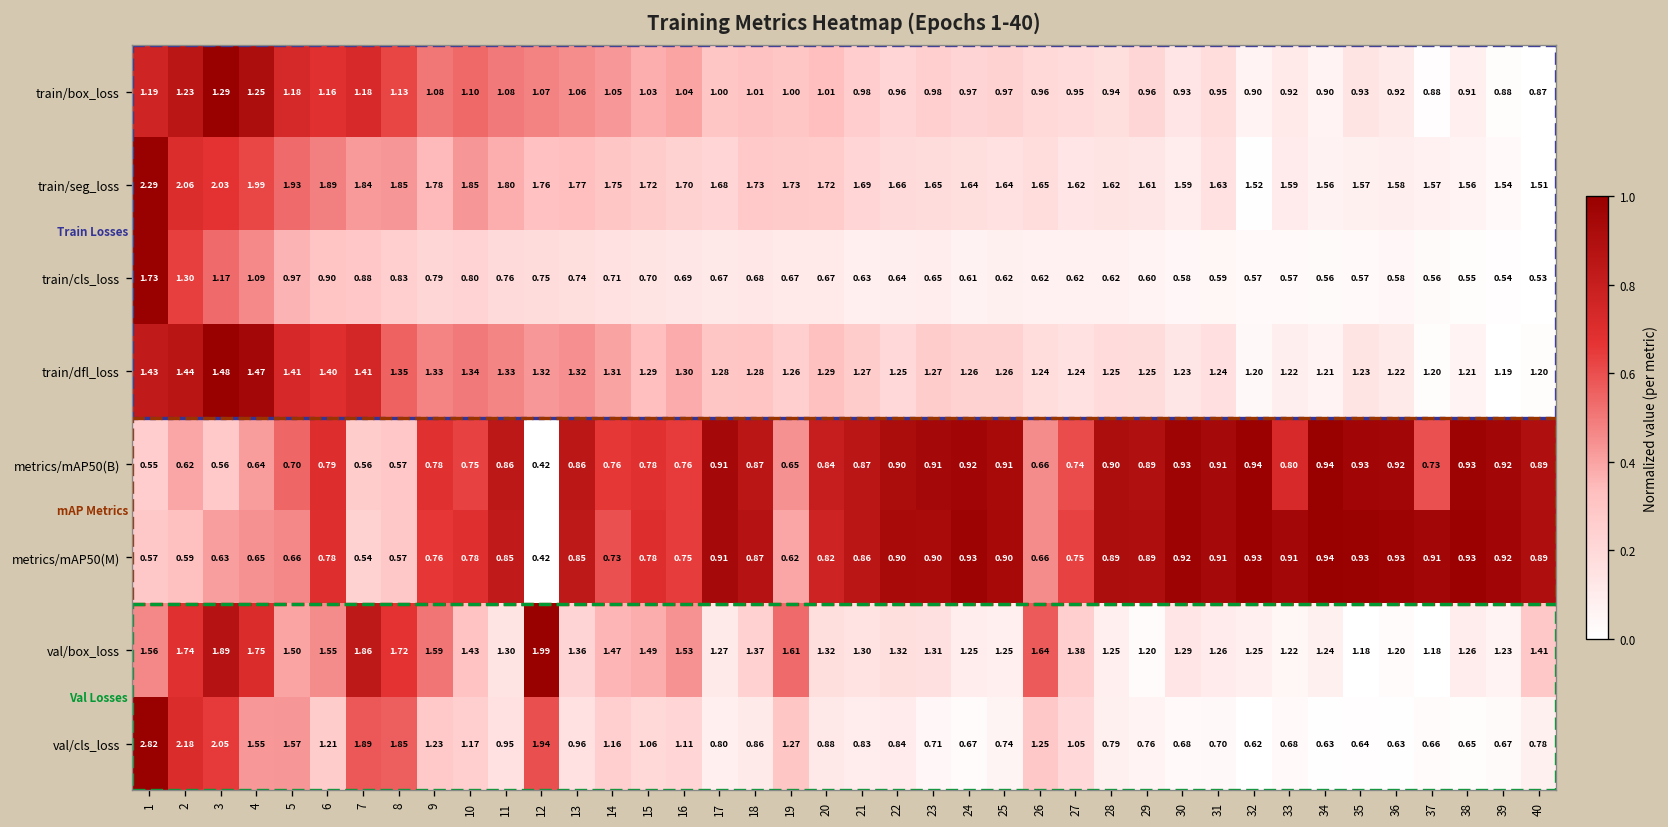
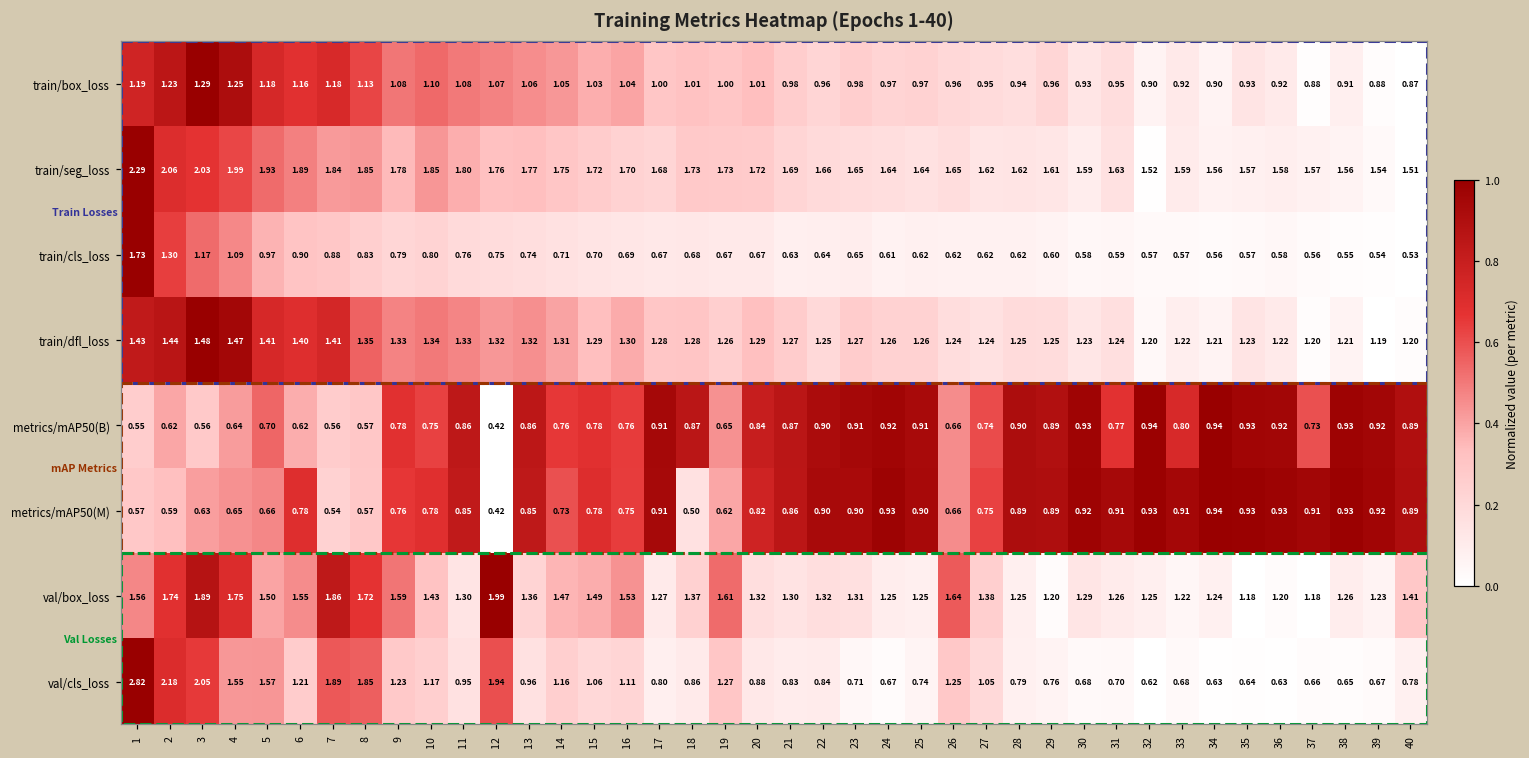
metrics/mAP50(B), 6: 0.79 -> 0.62
metrics/mAP50(B), 31: 0.91 -> 0.77
metrics/mAP50(M), 18: 0.87 -> 0.50
